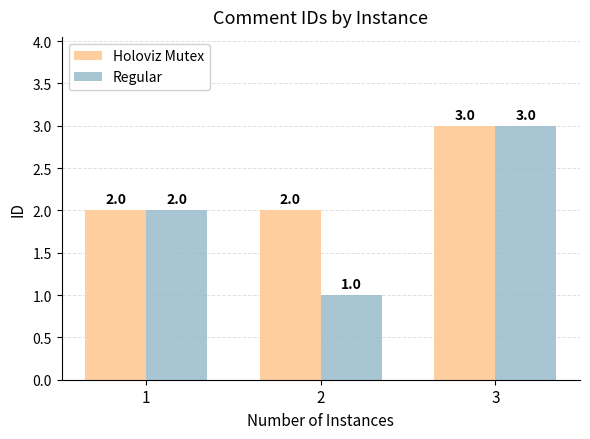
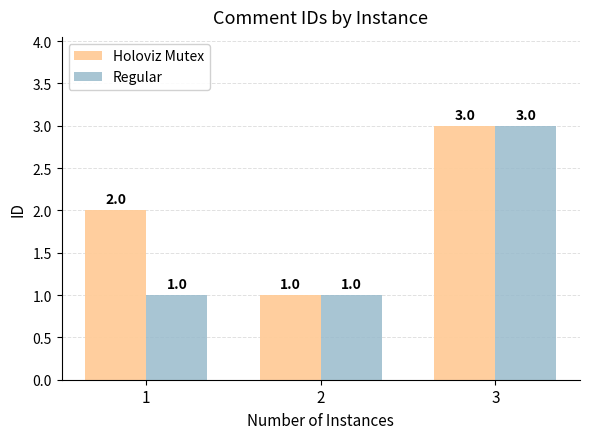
Regular, 1: 2.0 -> 1.0
Holoviz Mutex, 2: 2.0 -> 1.0
